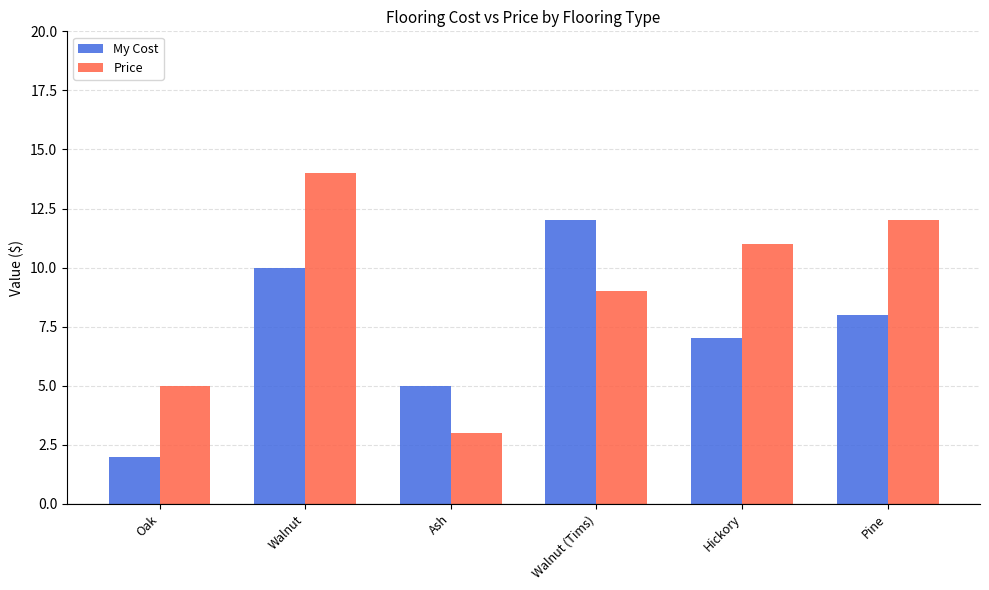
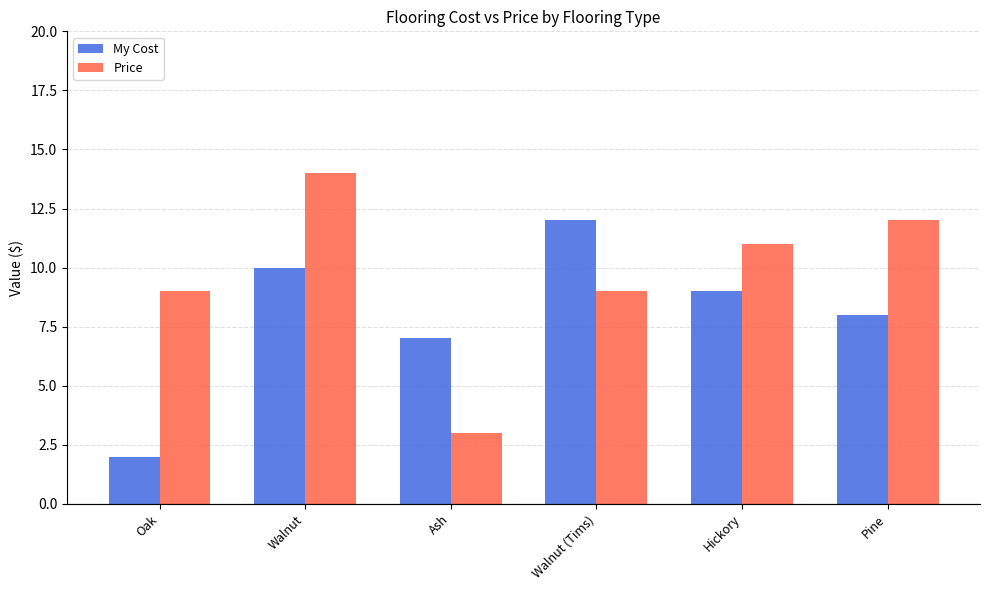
Price, Oak: 5 -> 9
My Cost, Ash: 5 -> 7
My Cost, Hickory: 7 -> 9
